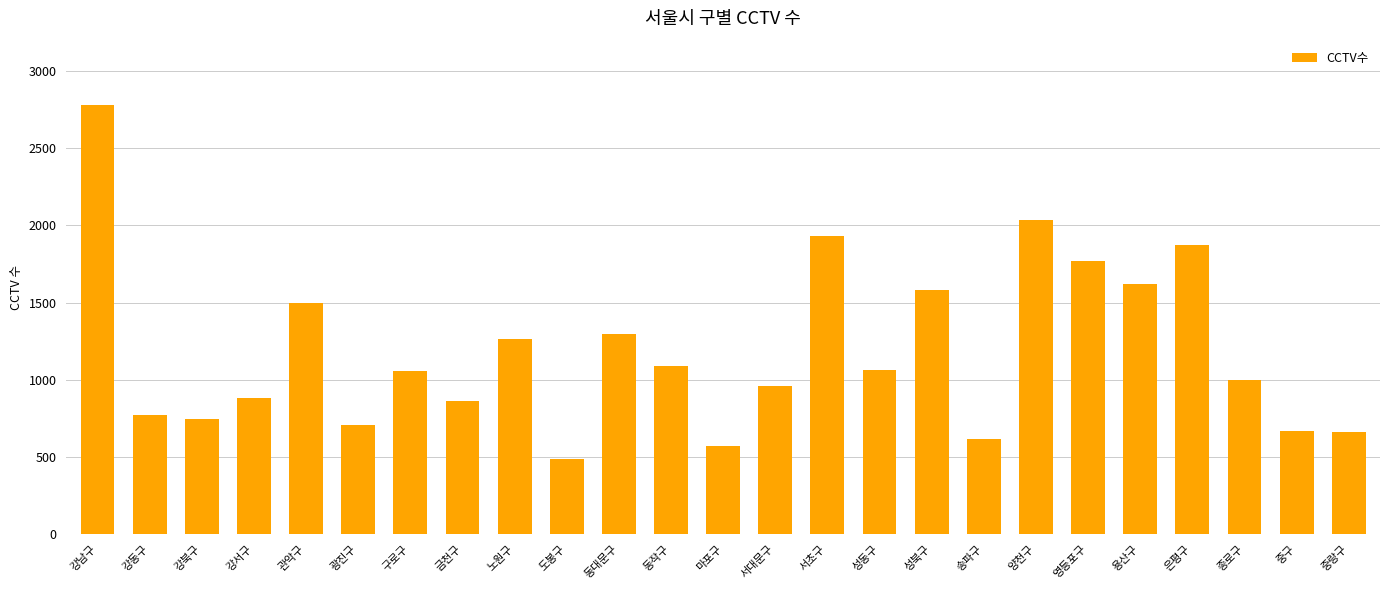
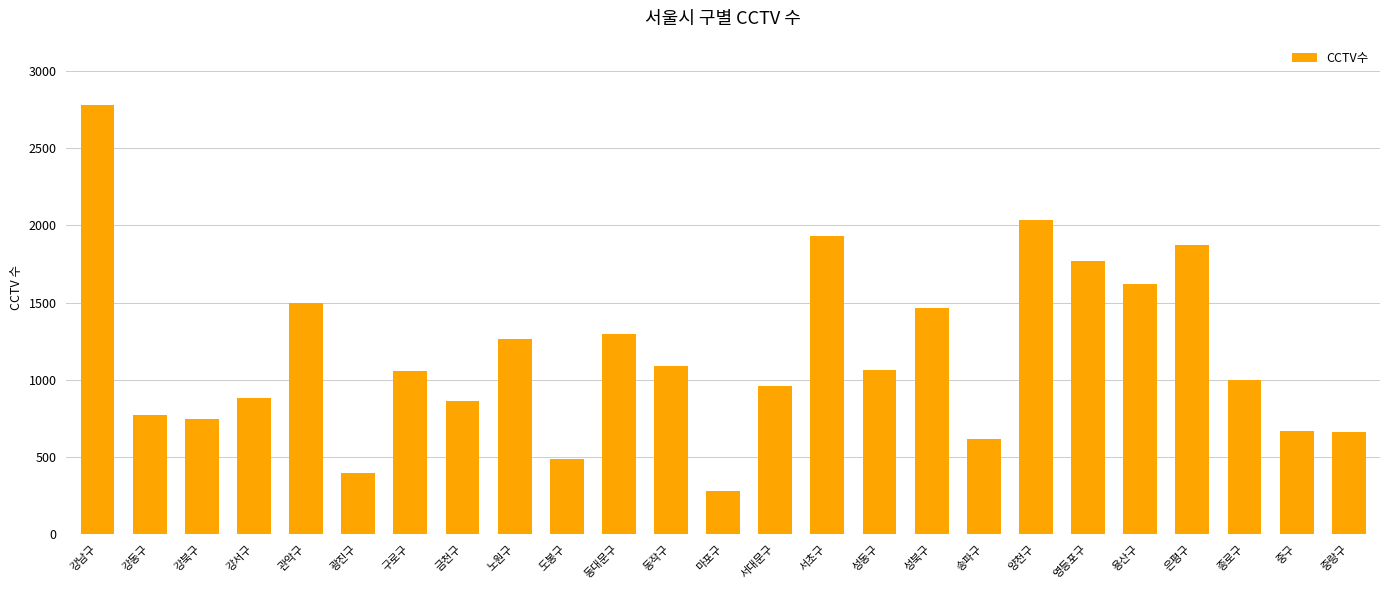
광진구: 710 -> 400
마포구: 570 -> 280
성북구: 1590 -> 1460
